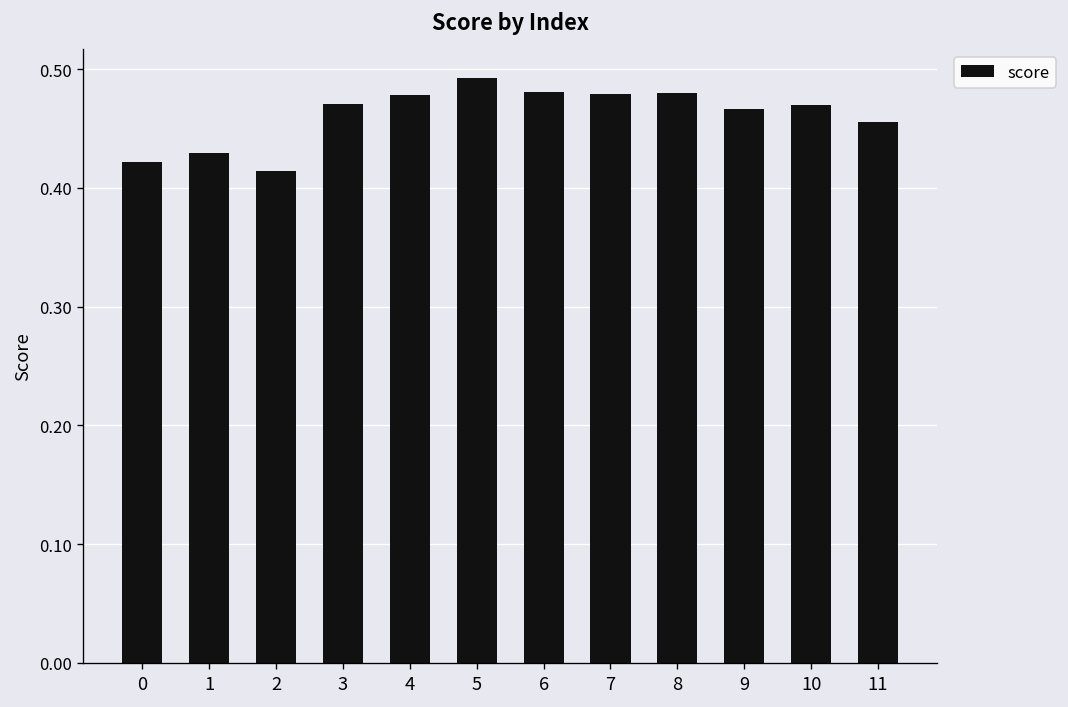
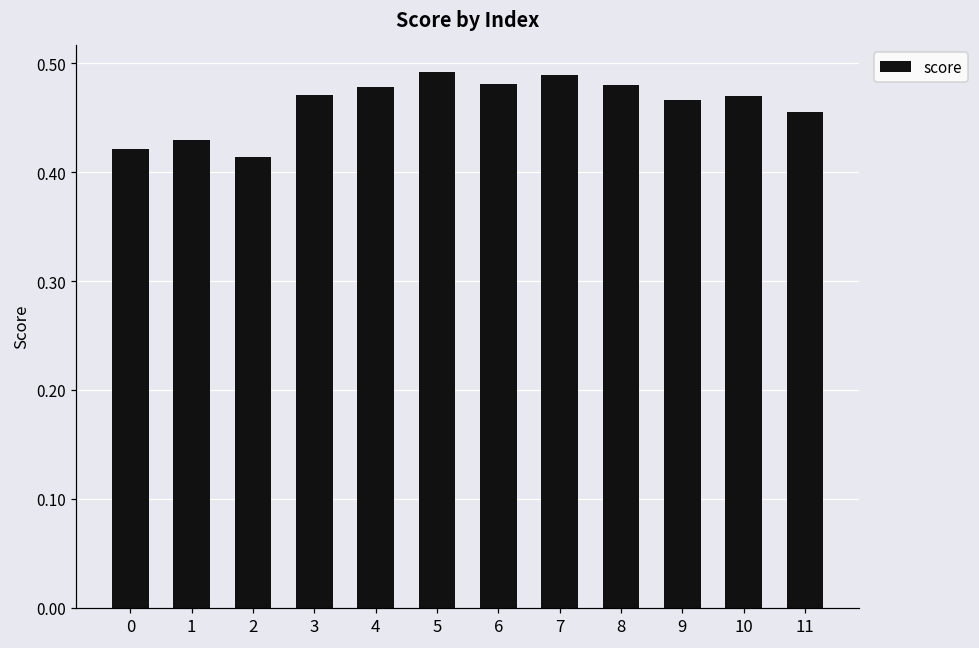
7: 0.48 -> 0.49
